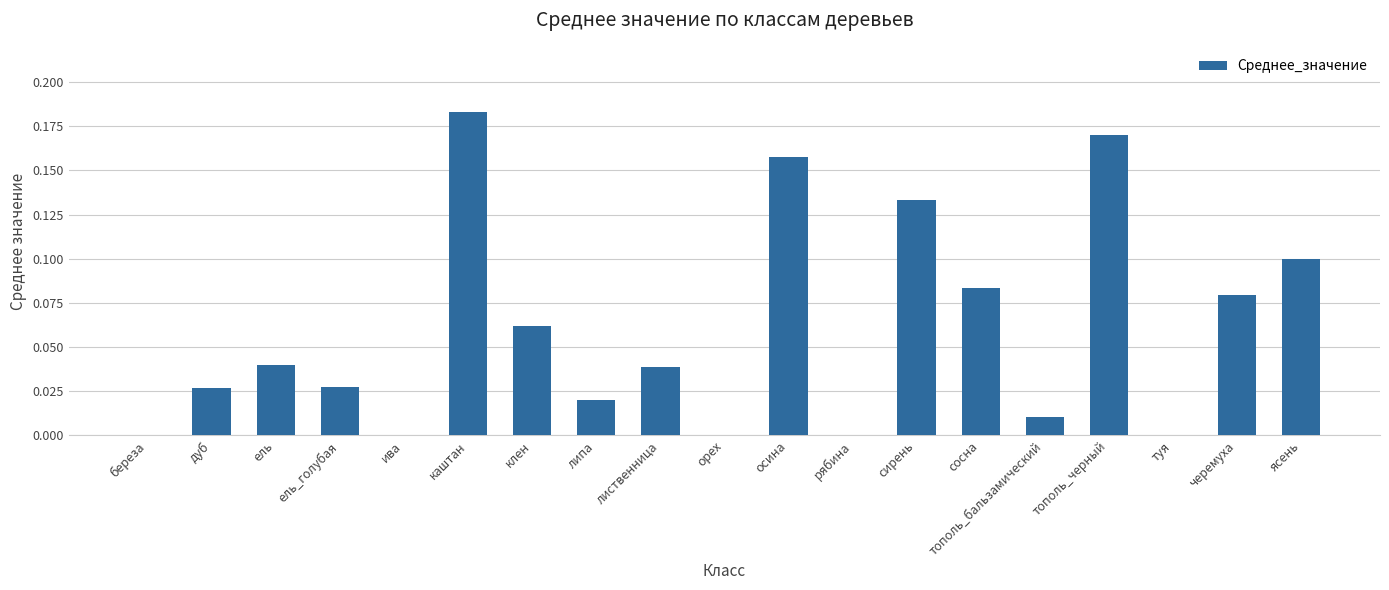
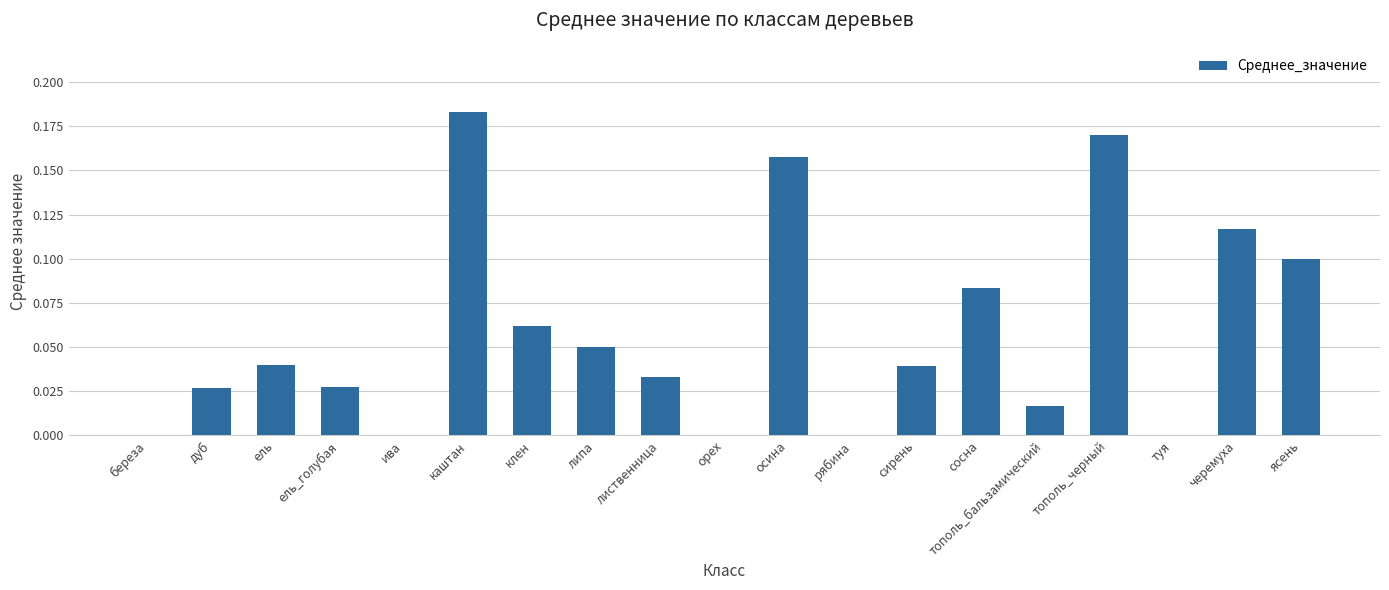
липа: 0.02 -> 0.05
лиственница: 0.039 -> 0.033
сирень: 0.133 -> 0.039
тополь_бальзамический: 0.010 -> 0.017
черемуха: 0.079 -> 0.117
